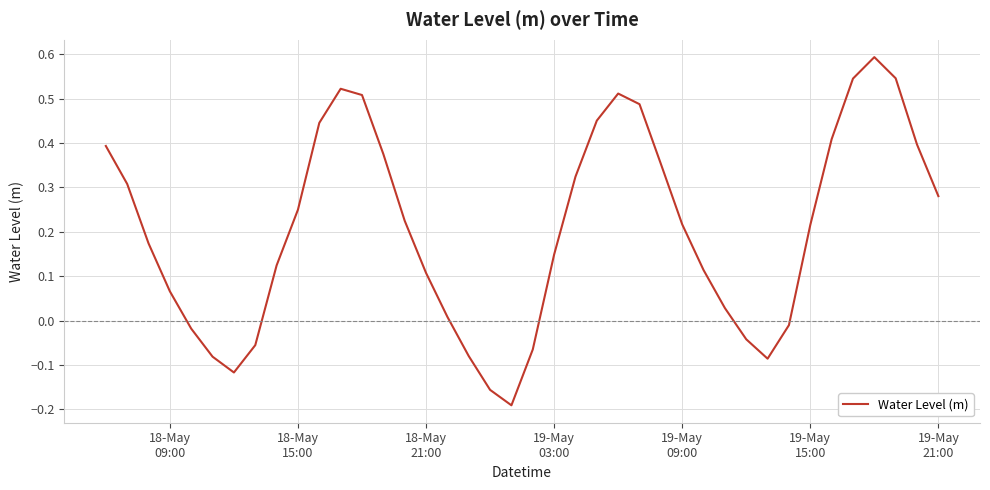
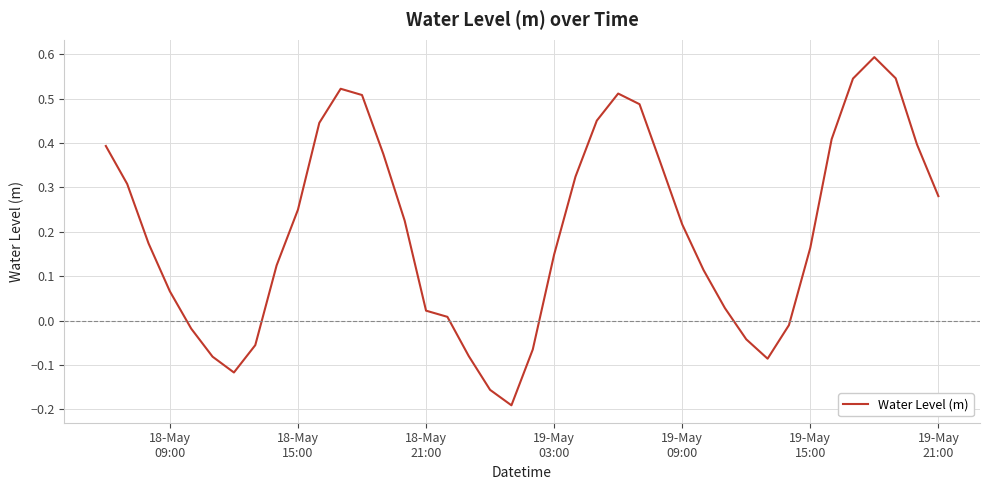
18-May 21:00: 0.11 -> 0.02
19-May 15:00: 0.22 -> 0.16
